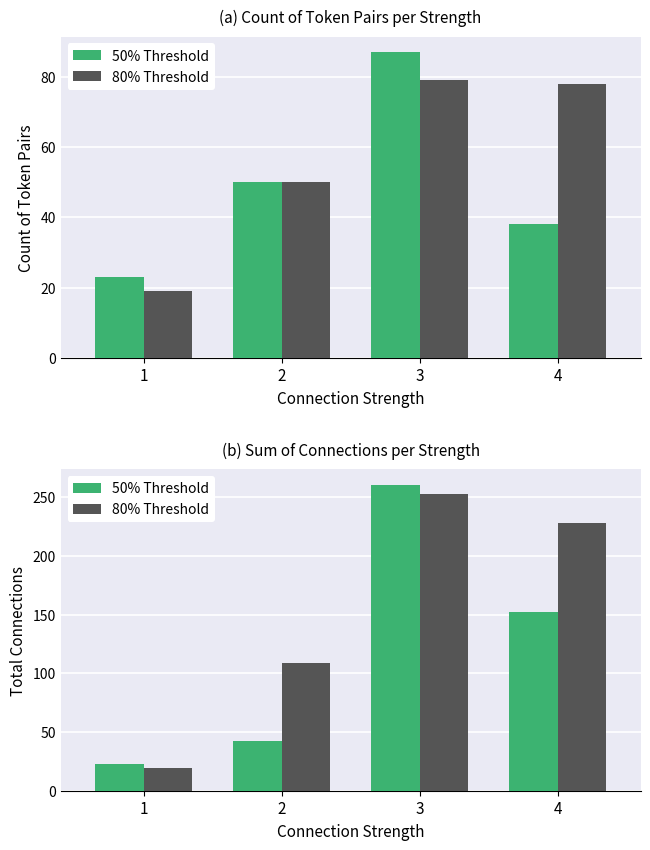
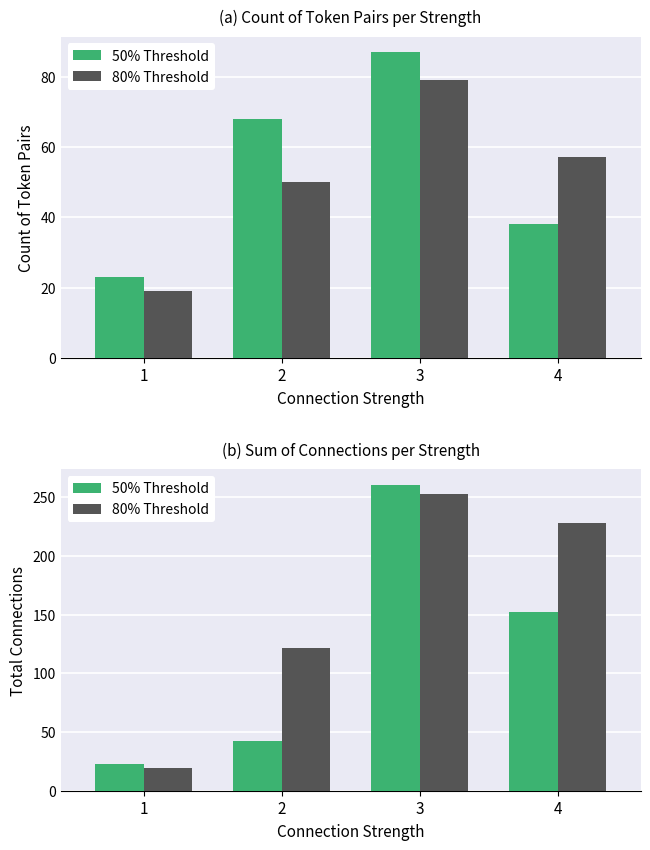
(a) Count of Token Pairs per Strength, 50% Threshold, 2: 50 -> 68
(a) Count of Token Pairs per Strength, 80% Threshold, 4: 78 -> 57
(b) Sum of Connections per Strength, 80% Threshold, 2: 109 -> 122
